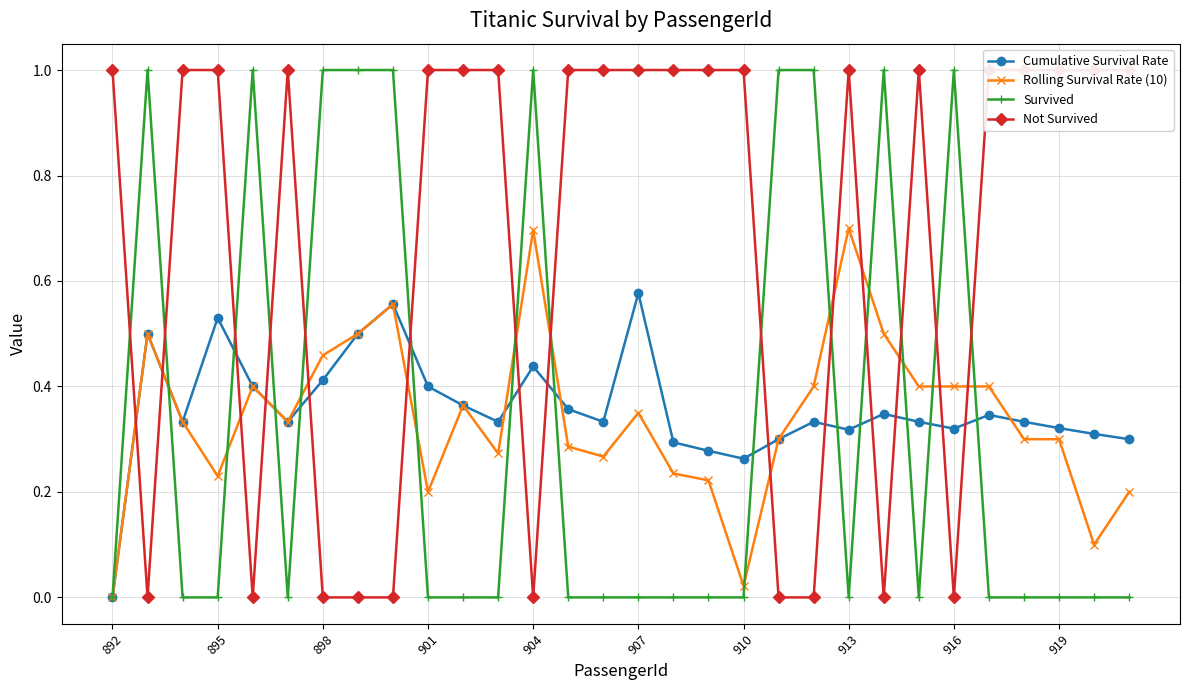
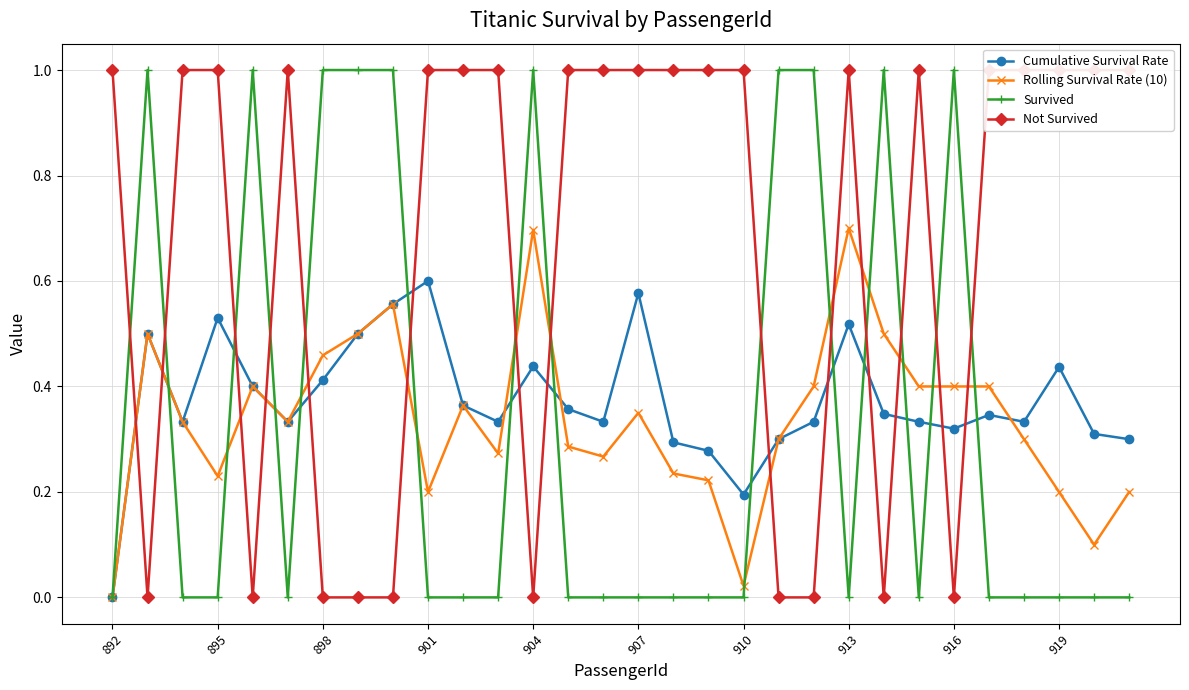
Cumulative Survival Rate, 901: 0.4 -> 0.6
Cumulative Survival Rate, 910: 0.26 -> 0.20
Cumulative Survival Rate, 913: 0.32 -> 0.52
Cumulative Survival Rate, 919: 0.32 -> 0.44
Rolling Survival Rate (10), 919: 0.3 -> 0.2
